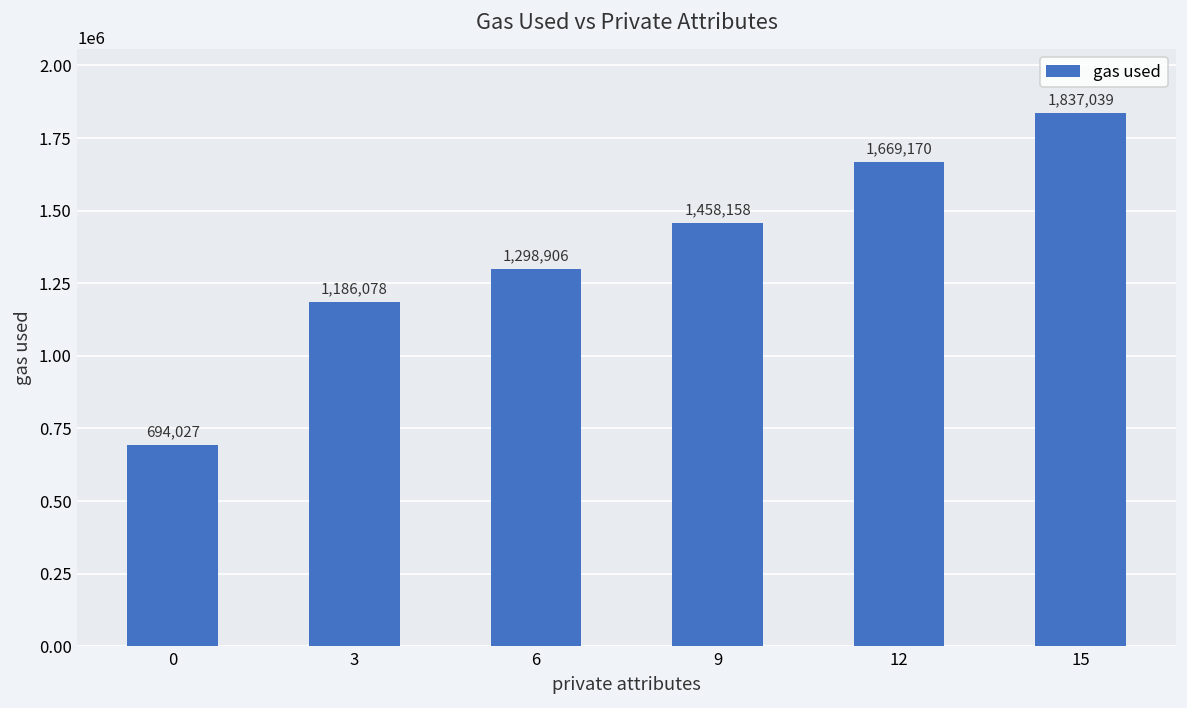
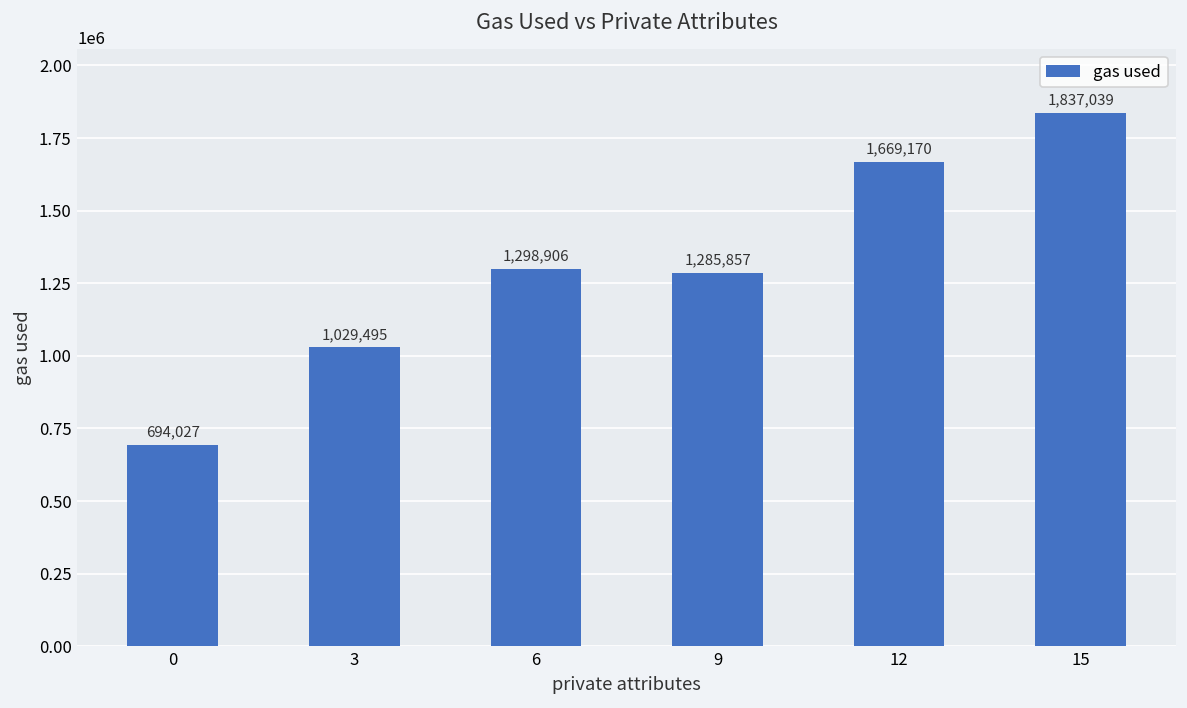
3: 1,186,078 -> 1,029,495
9: 1,458,158 -> 1,285,857
